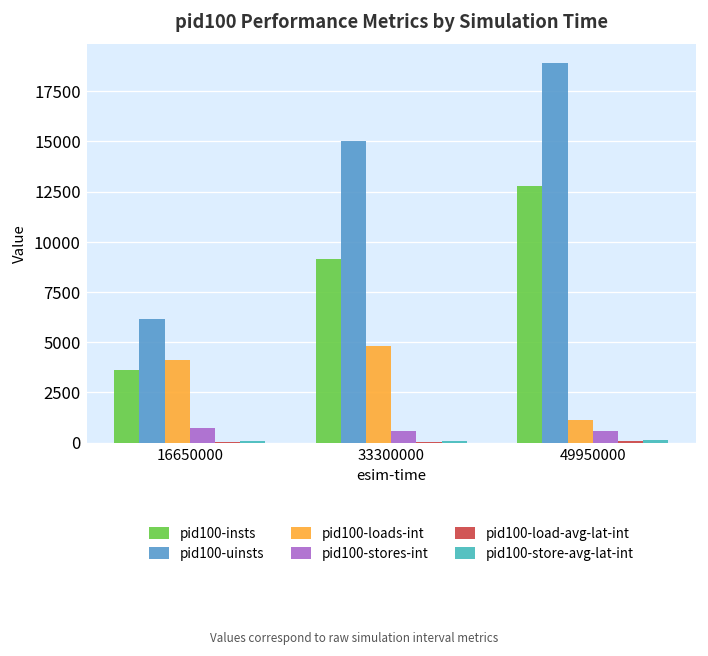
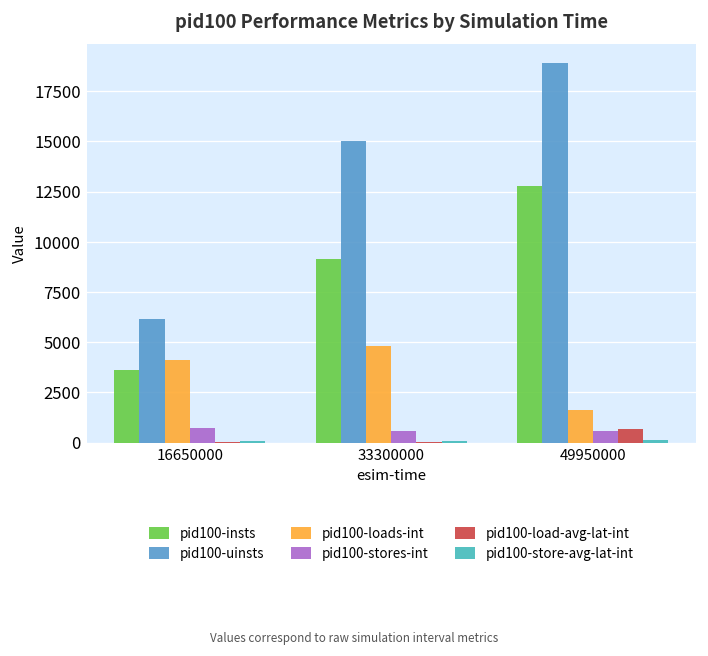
pid100-loads-int, 49950000: 1100 -> 1600
pid100-load-avg-lat-int, 49950000: 100 -> 700
